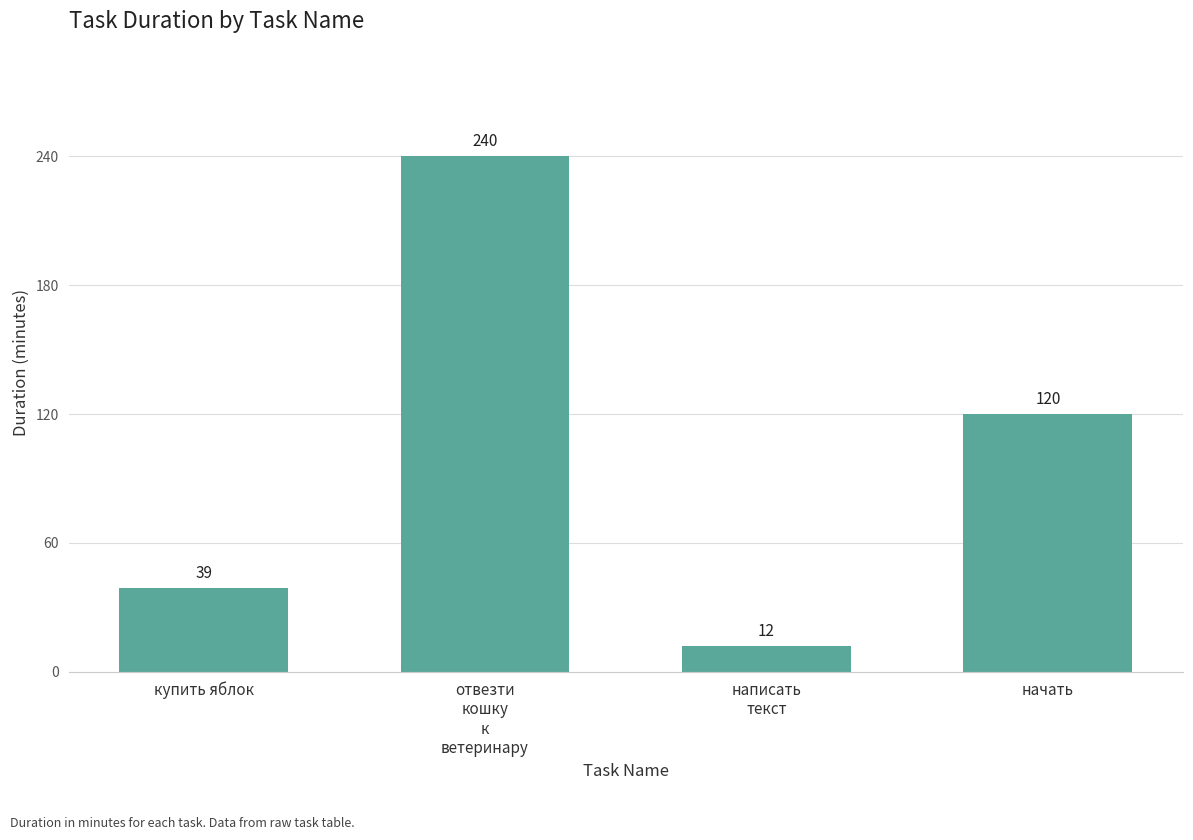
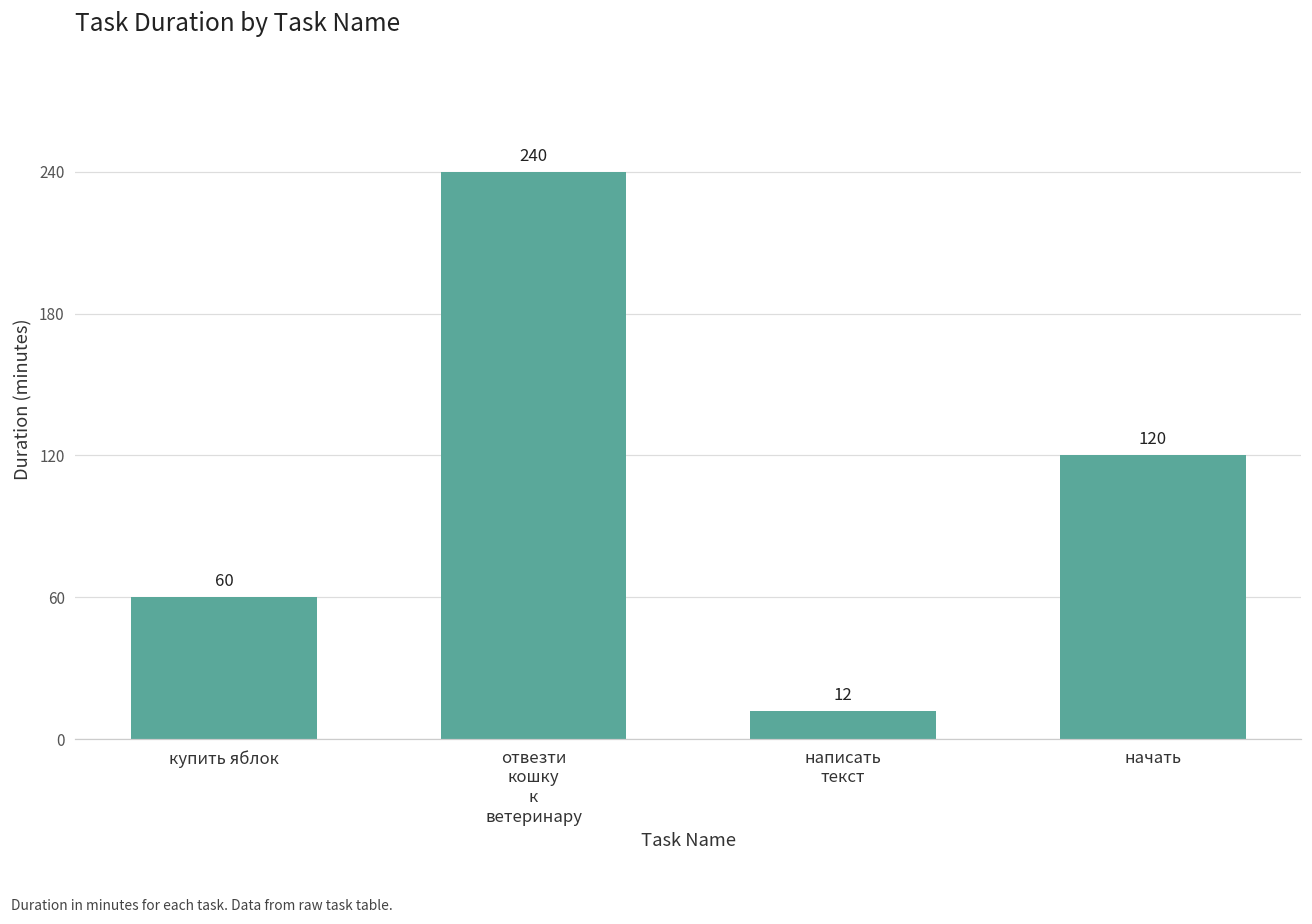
купить яблок: 39 -> 60
